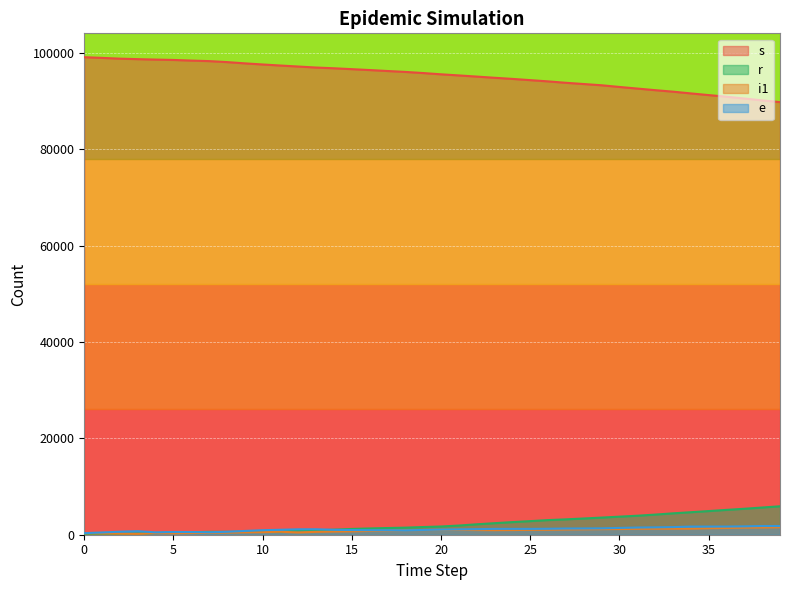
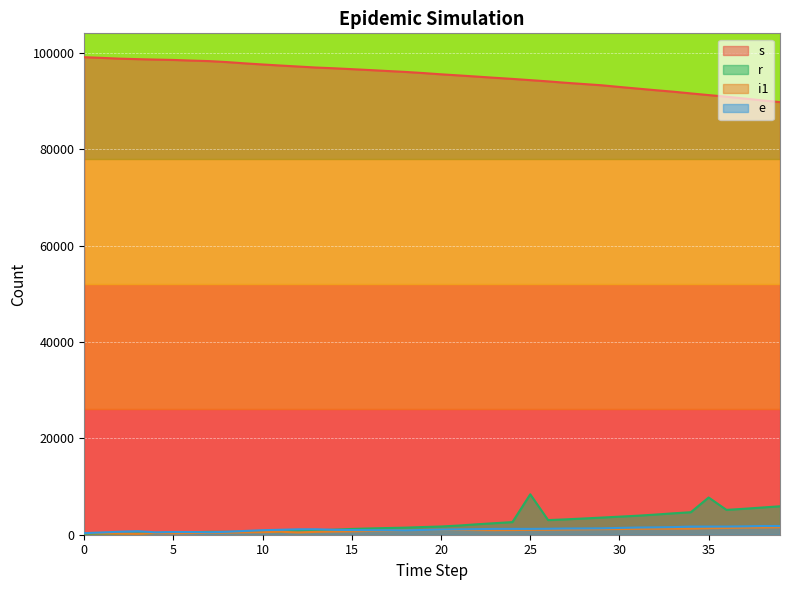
r, 25: 3000 -> 8000
r, 35: 5000 -> 8000
